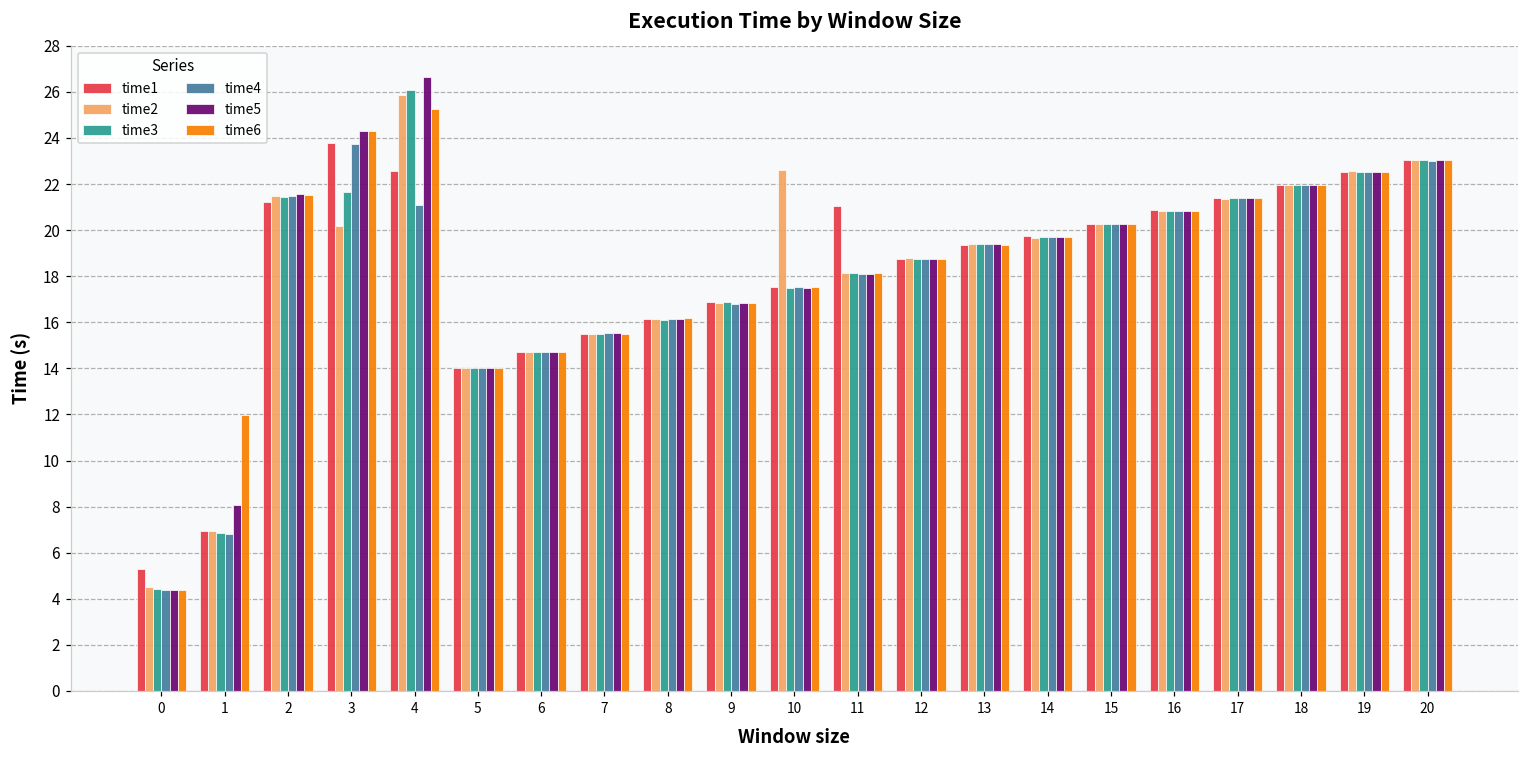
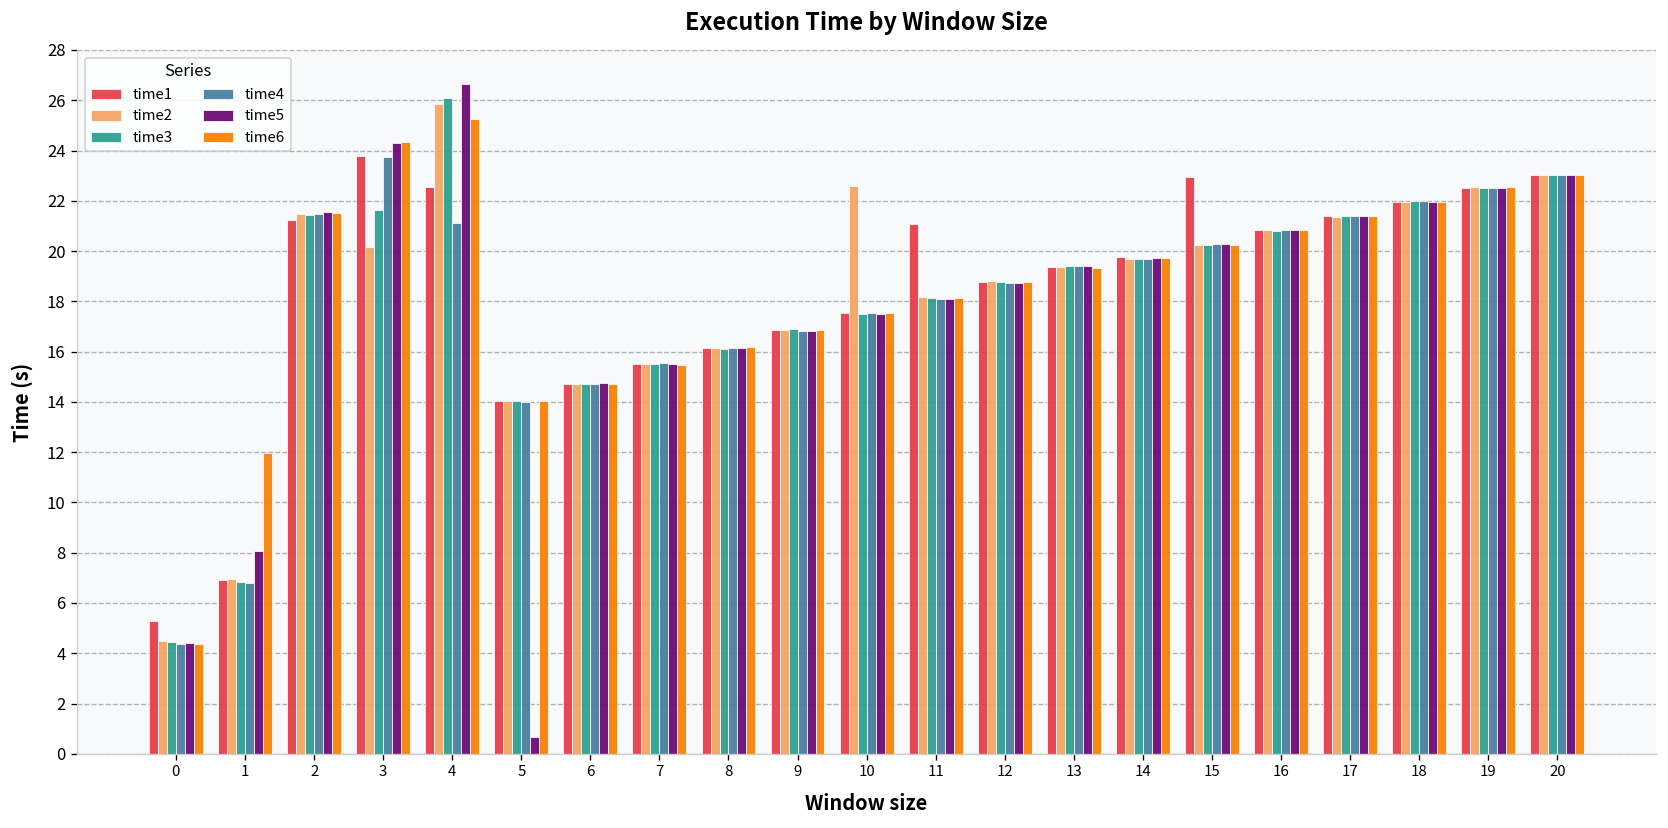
time5, 5: 14.0 -> 0.7
time1, 15: 20.3 -> 23.0
